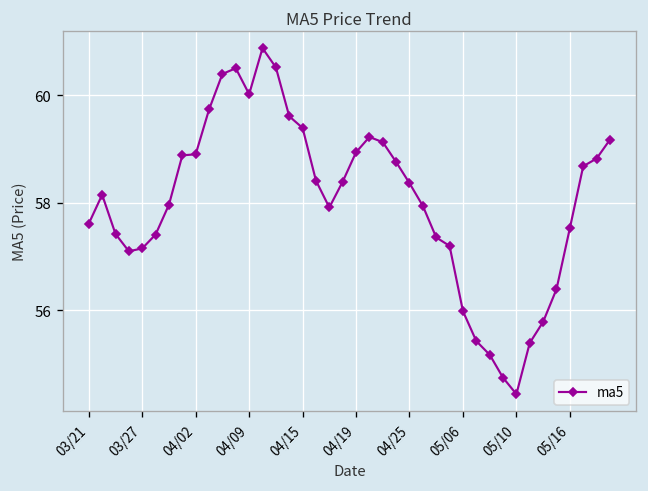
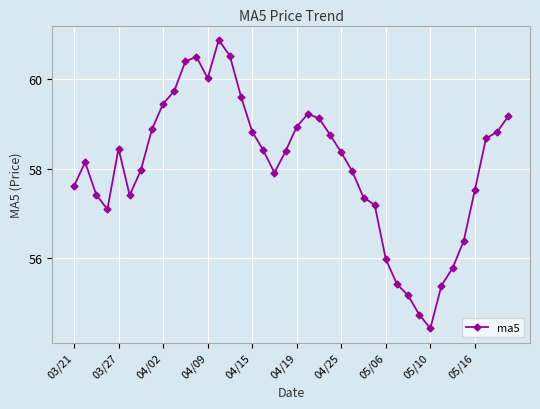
03/27: 57.1 -> 58.5
04/02: 58.9 -> 59.4
04/15: 59.4 -> 58.8
